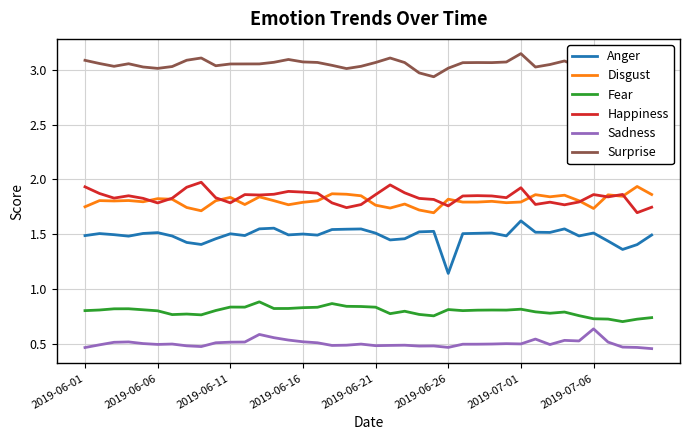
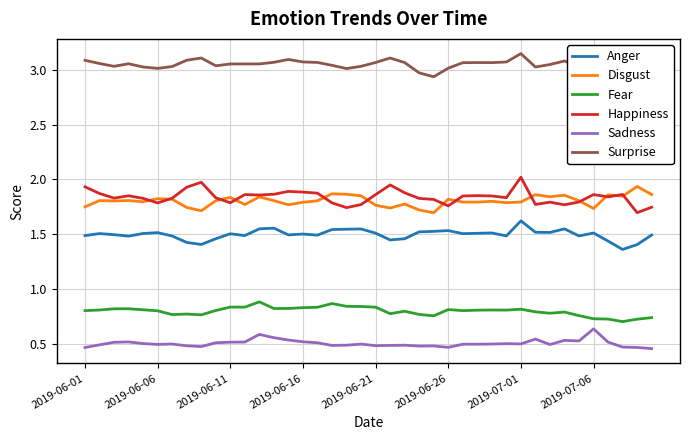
Anger, 2019-06-26: 1.14 -> 1.53
Happiness, 2019-07-01: 1.92 -> 2.02
